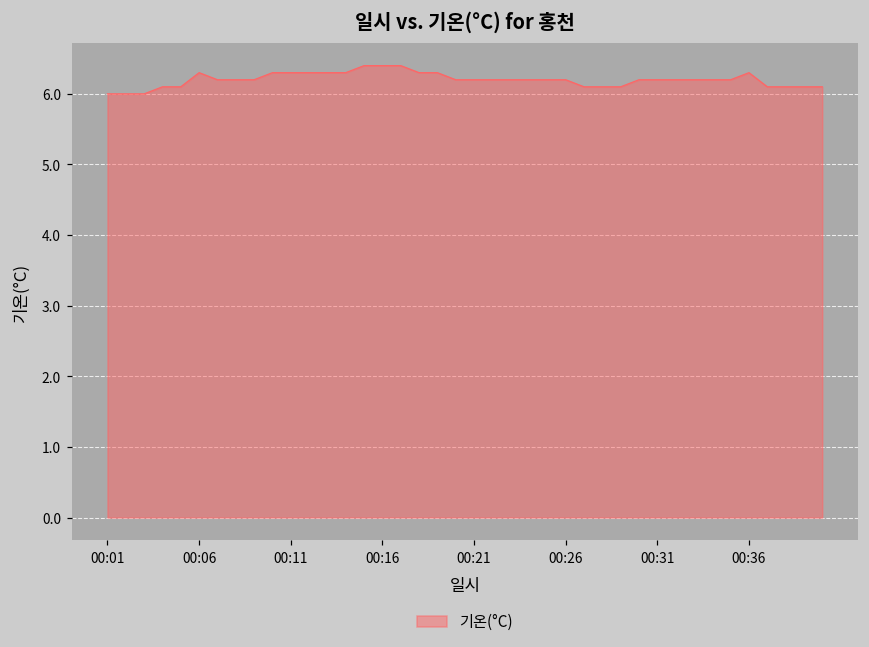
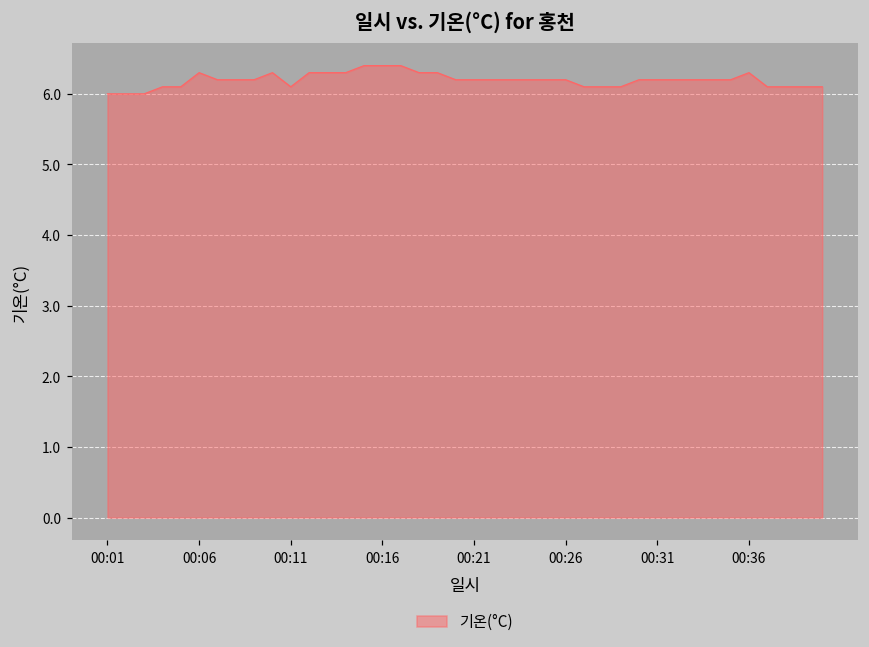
00:11: 6.3 -> 6.1
